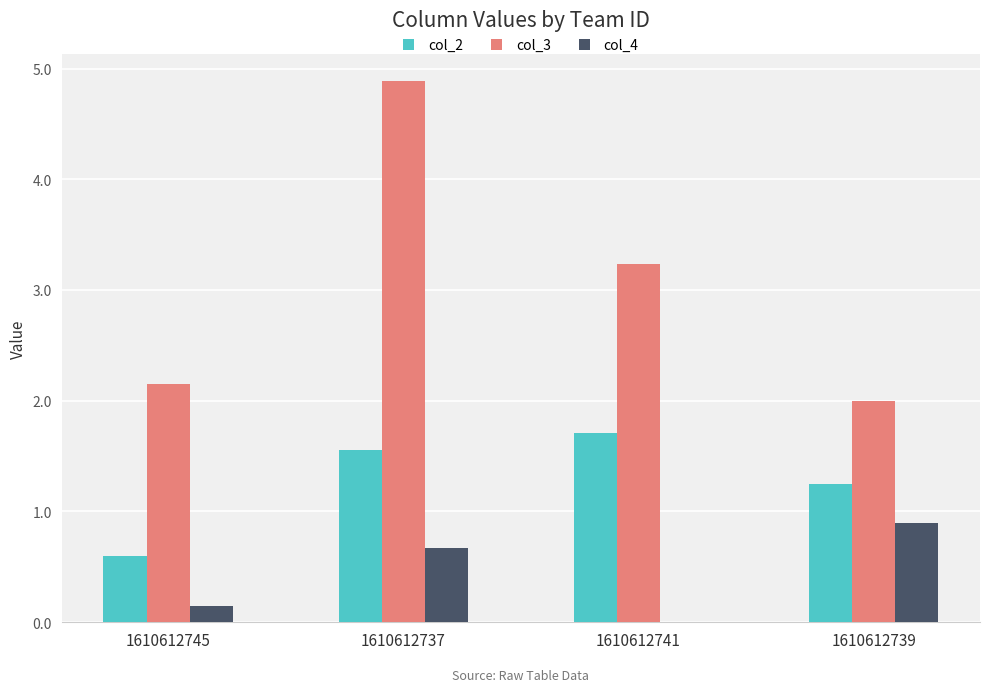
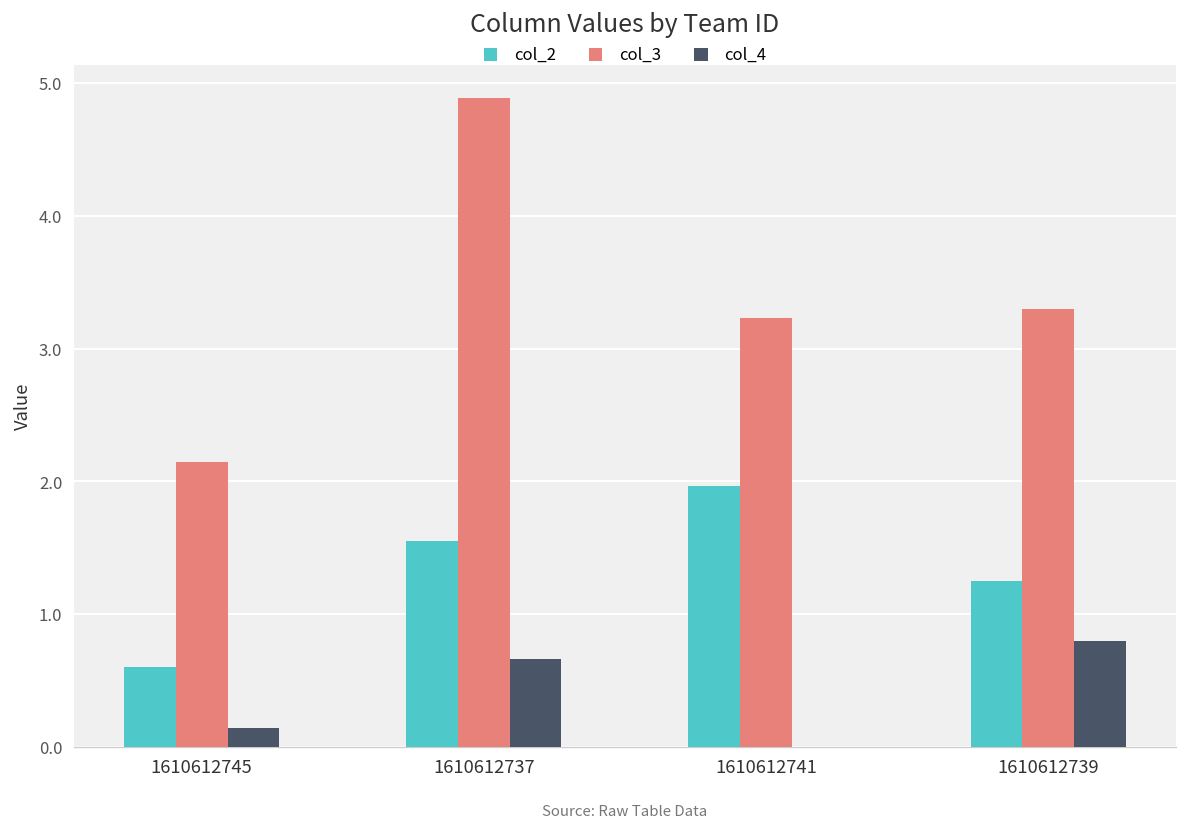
col_2, 1610612741: 1.71 -> 1.97
col_3, 1610612739: 2.0 -> 3.3
col_4, 1610612739: 0.9 -> 0.8
